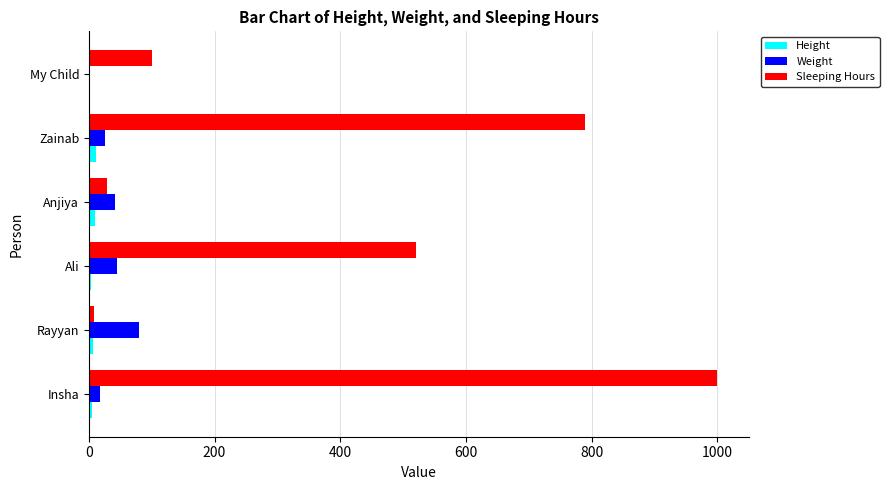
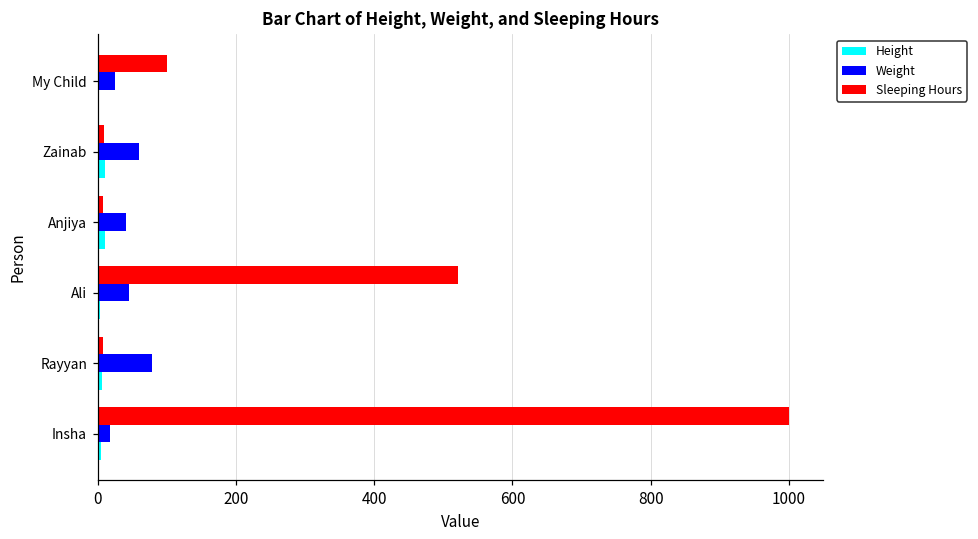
Weight, My Child: 0 -> 30
Sleeping Hours, Zainab: 790 -> 10
Weight, Zainab: 30 -> 60
Sleeping Hours, Anjiya: 30 -> 10
